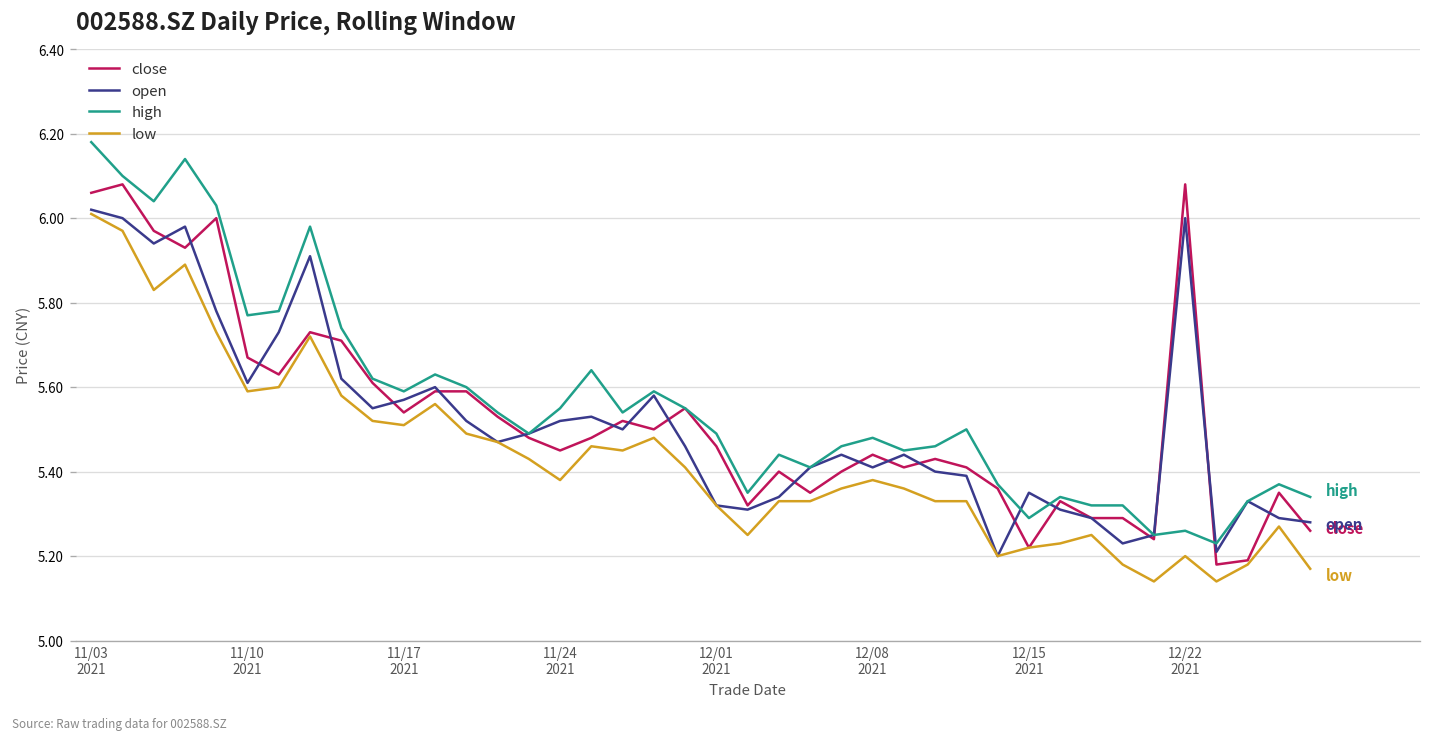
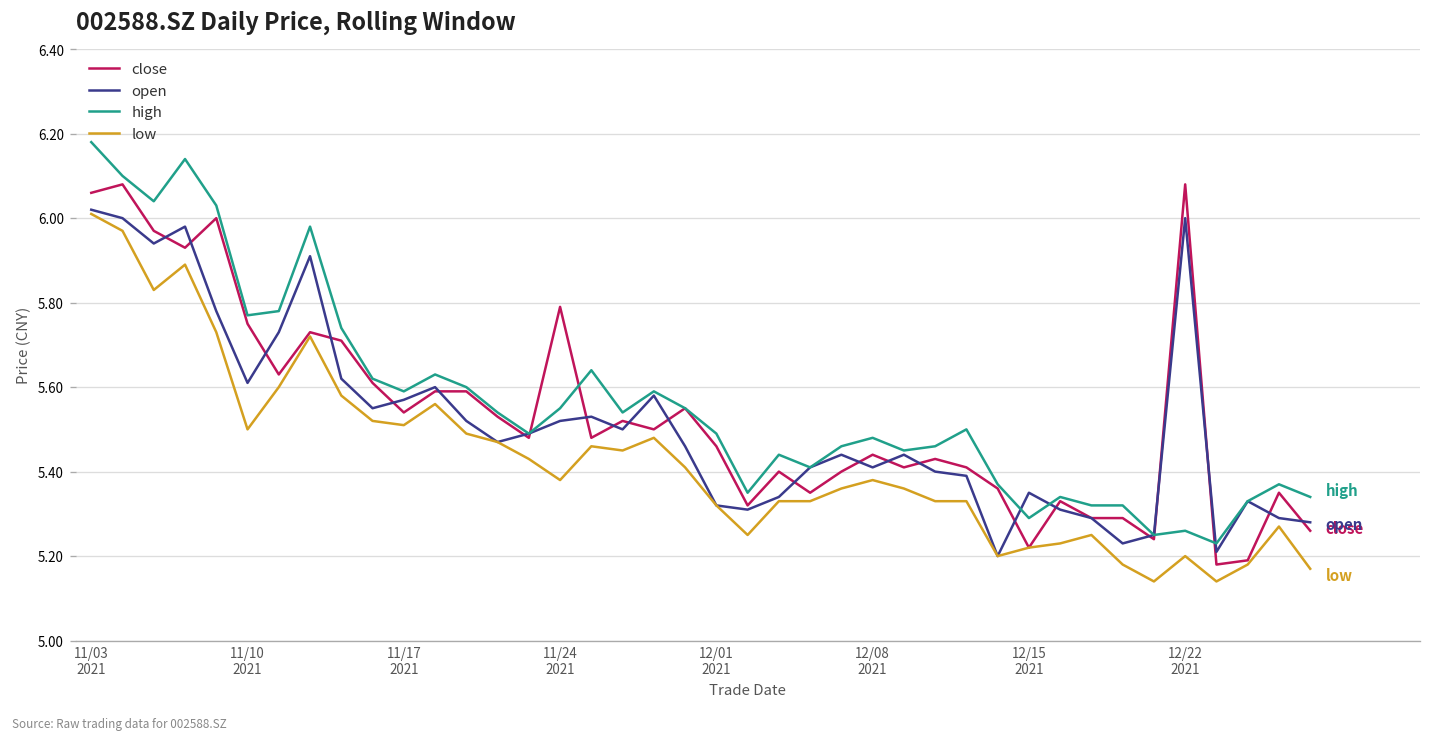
close, 11/10 2021: 5.67 -> 5.75
low, 11/10 2021: 5.59 -> 5.50
close, 11/24 2021: 5.45 -> 5.79
